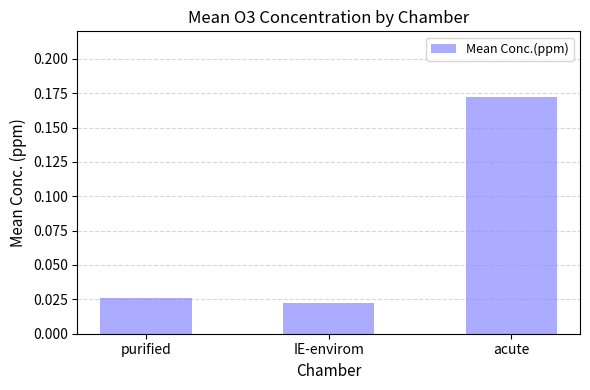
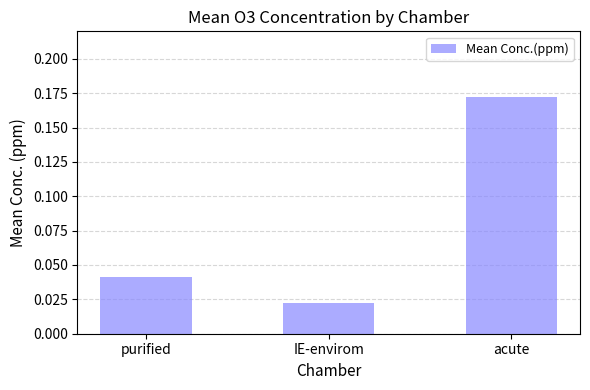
purified: 0.026 -> 0.041
